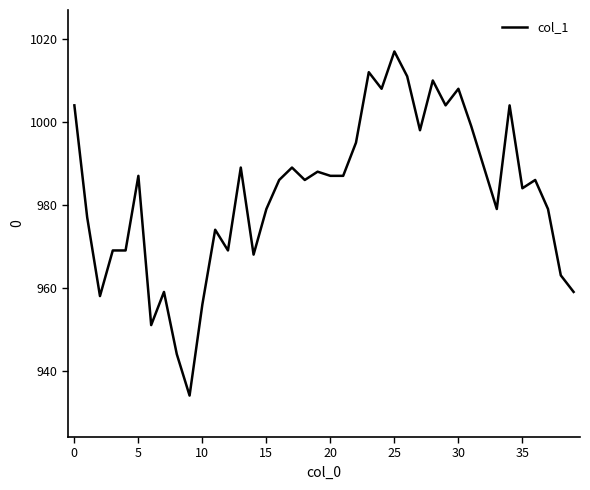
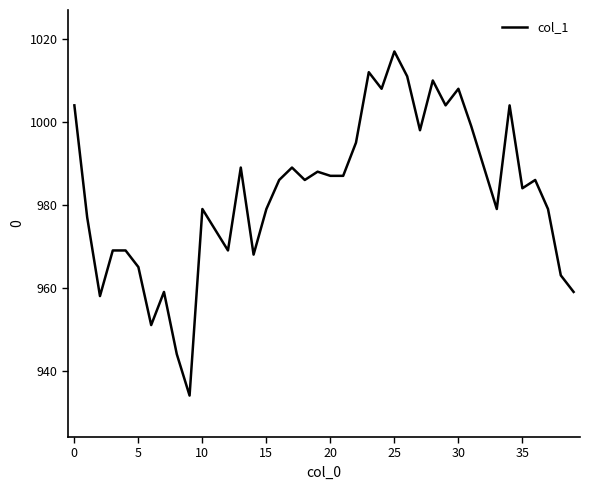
5: 987 -> 965
10: 956 -> 979
